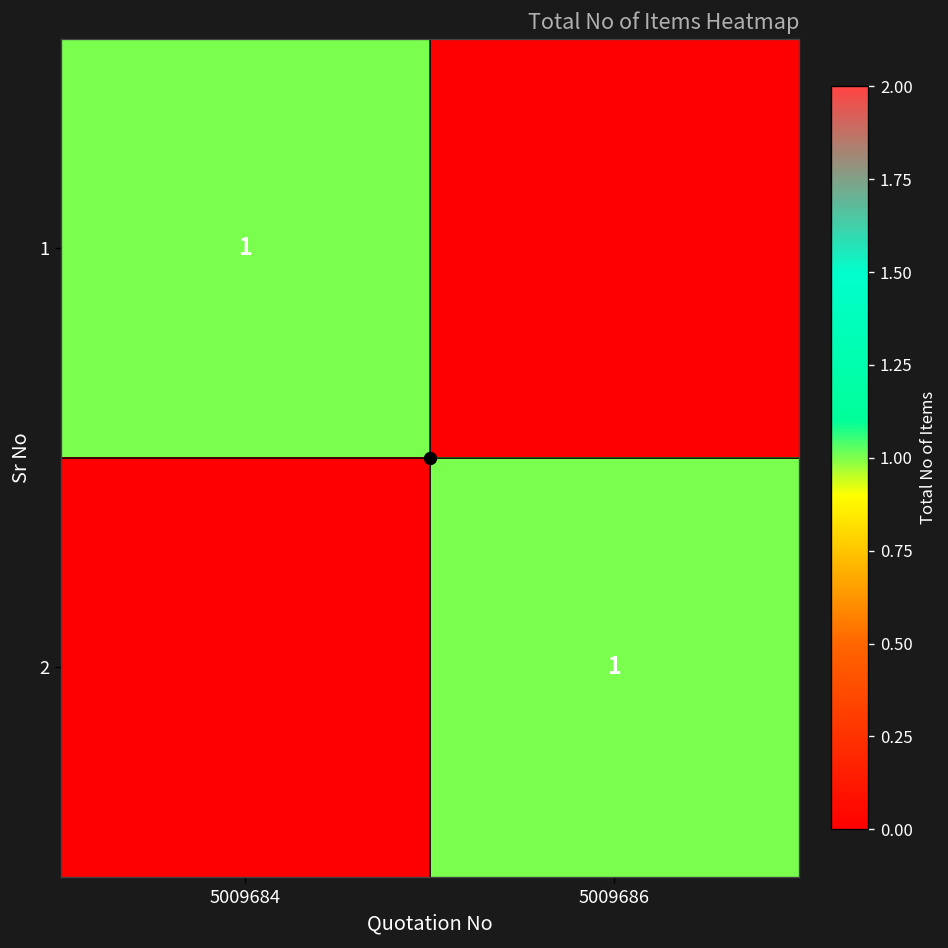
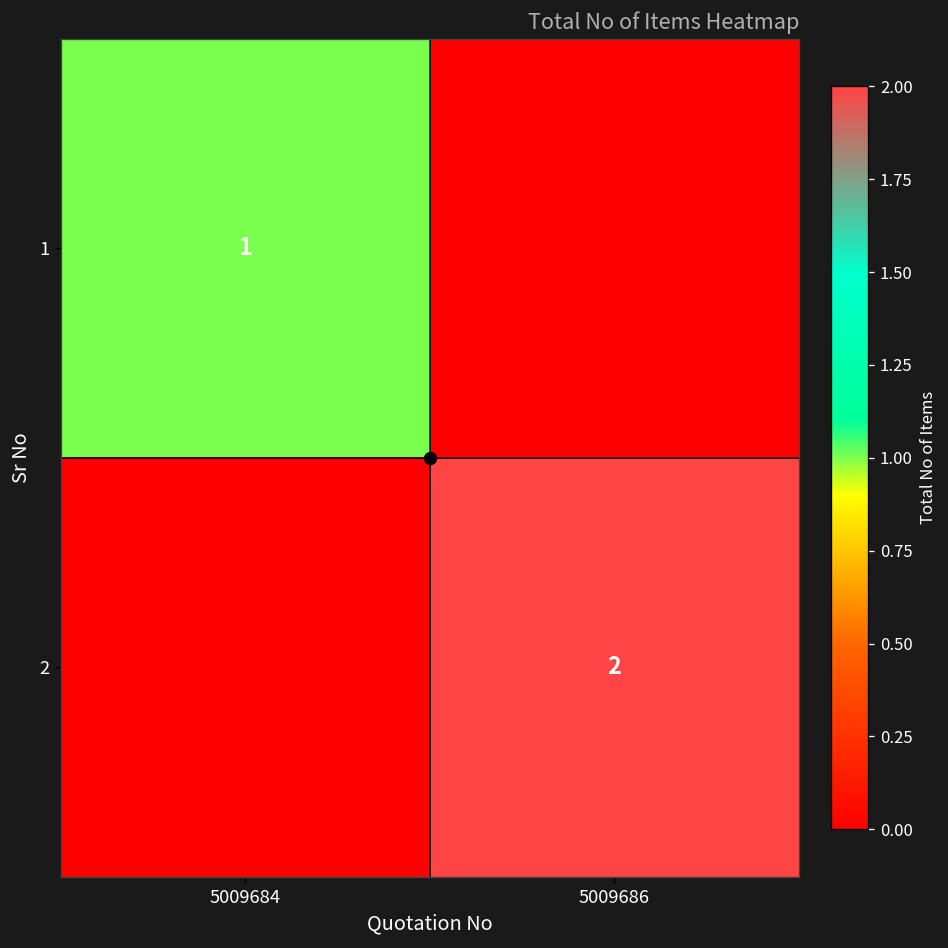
2, 5009686: 1 -> 2
